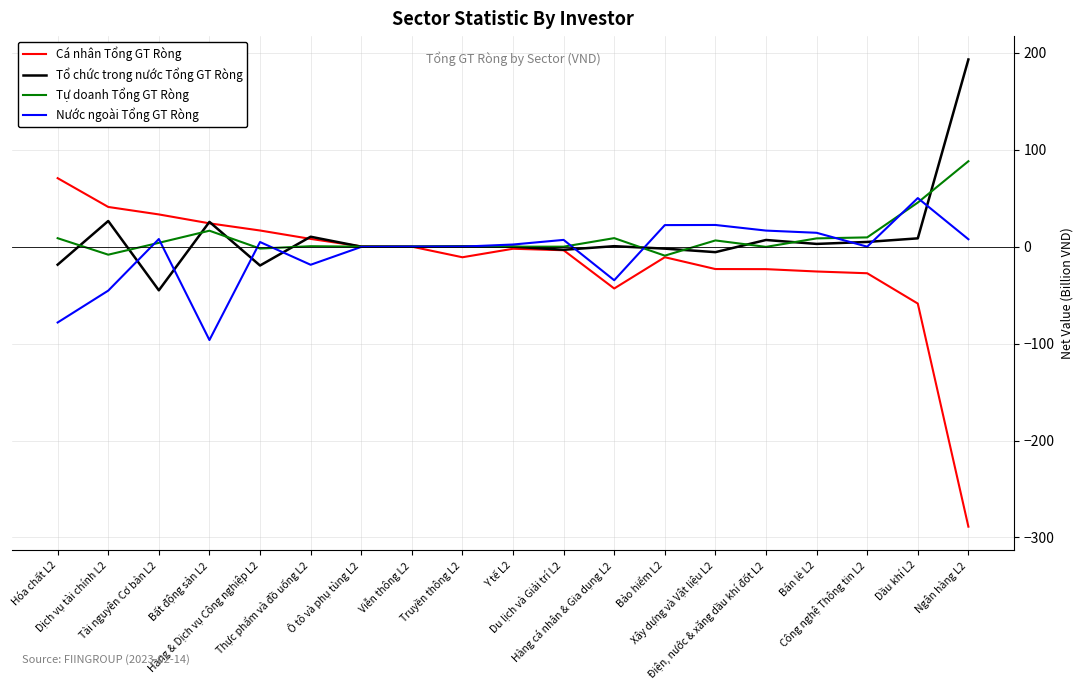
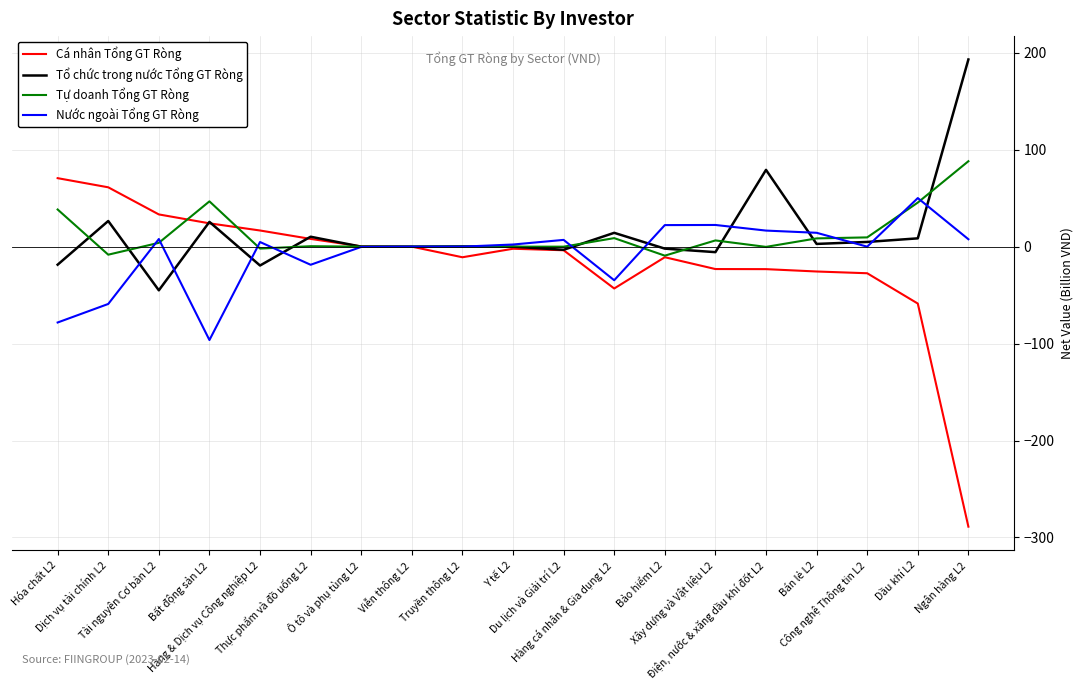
Tự doanh Tổng GT Ròng, Hóa chất L2: 10 -> 40
Cá nhân Tổng GT Ròng, Dịch vụ tài chính L2: 40 -> 60
Nước ngoài Tổng GT Ròng, Dịch vụ tài chính L2: -50 -> -60
Tự doanh Tổng GT Ròng, Bất động sản L2: 20 -> 50
Tổ chức trong nước Tổng GT Ròng, Hàng cá nhân & Gia dụng L2: 0 -> 10
Tổ chức trong nước Tổng GT Ròng, Điện, nước & xăng dầu khí đốt L2: 10 -> 80
